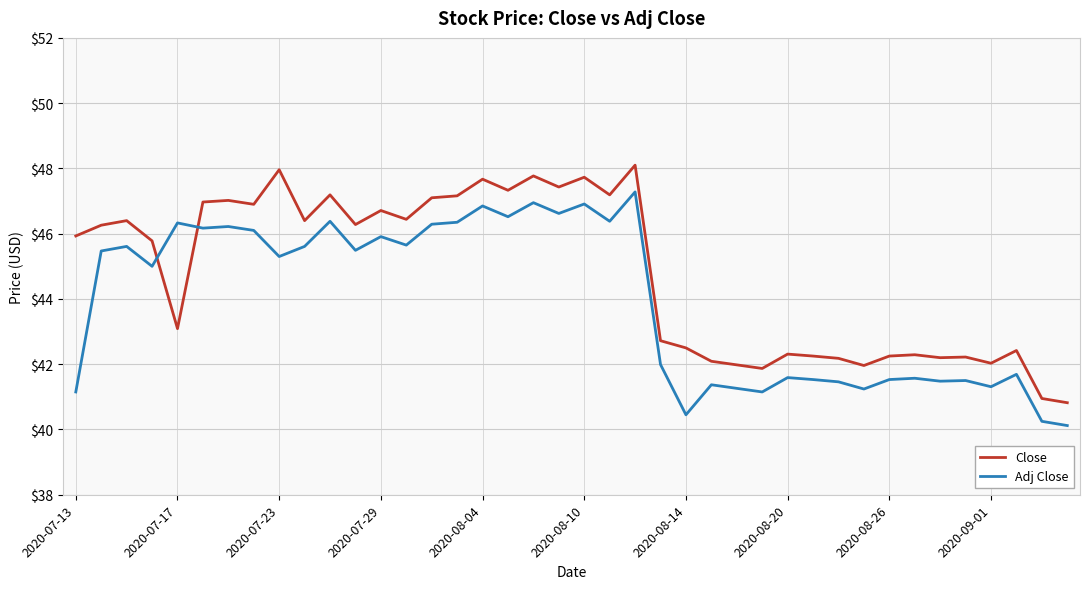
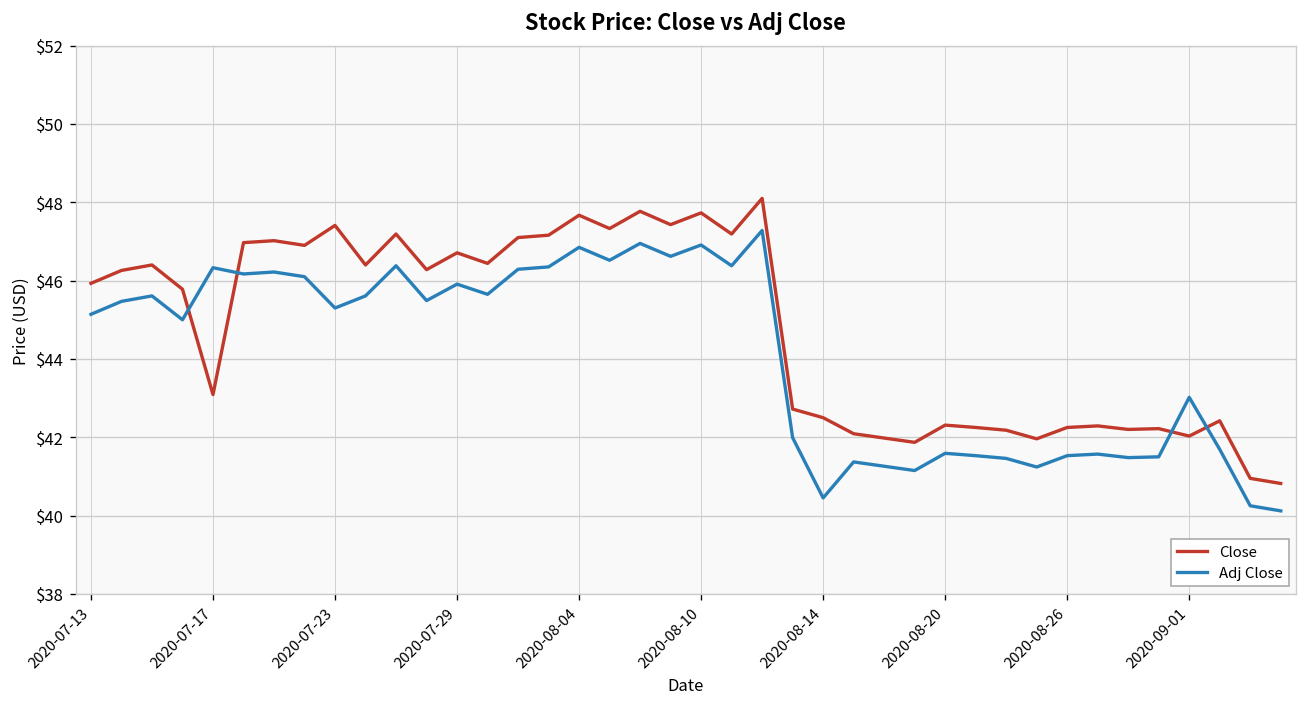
Adj Close, 2020-07-13: $41.2 -> $45.1
Close, 2020-07-23: $48.0 -> $47.4
Adj Close, 2020-09-01: $41.3 -> $43.0
